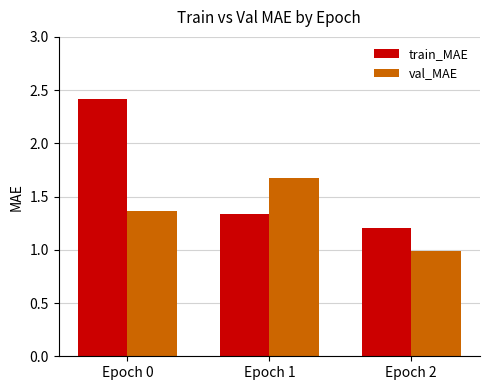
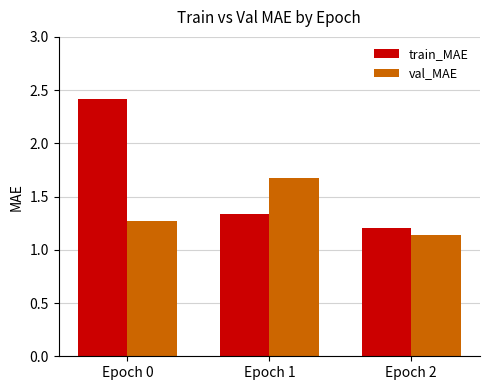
val_MAE, Epoch 0: 1.36 -> 1.27
val_MAE, Epoch 2: 0.99 -> 1.14
